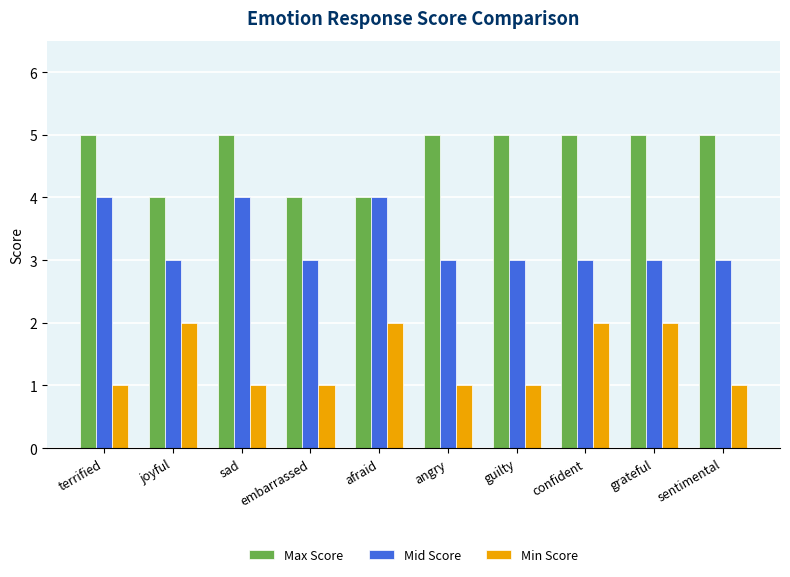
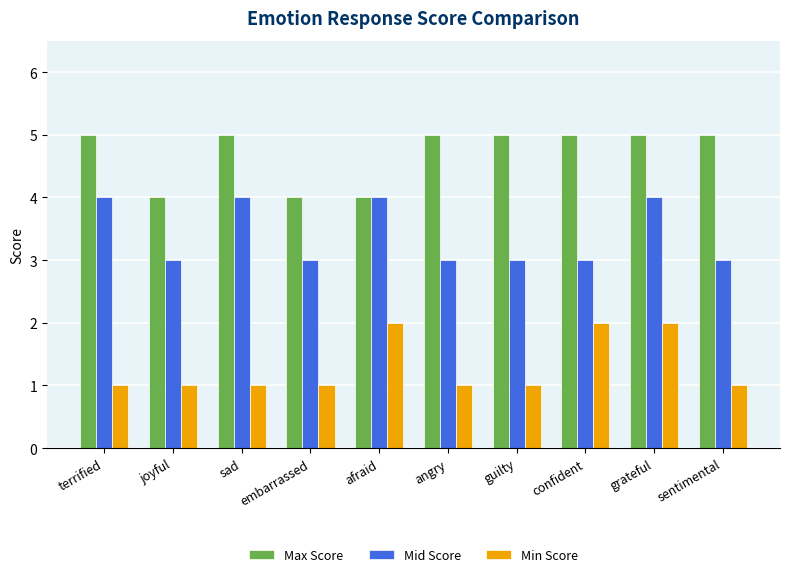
Min Score, joyful: 2 -> 1
Mid Score, grateful: 3 -> 4
